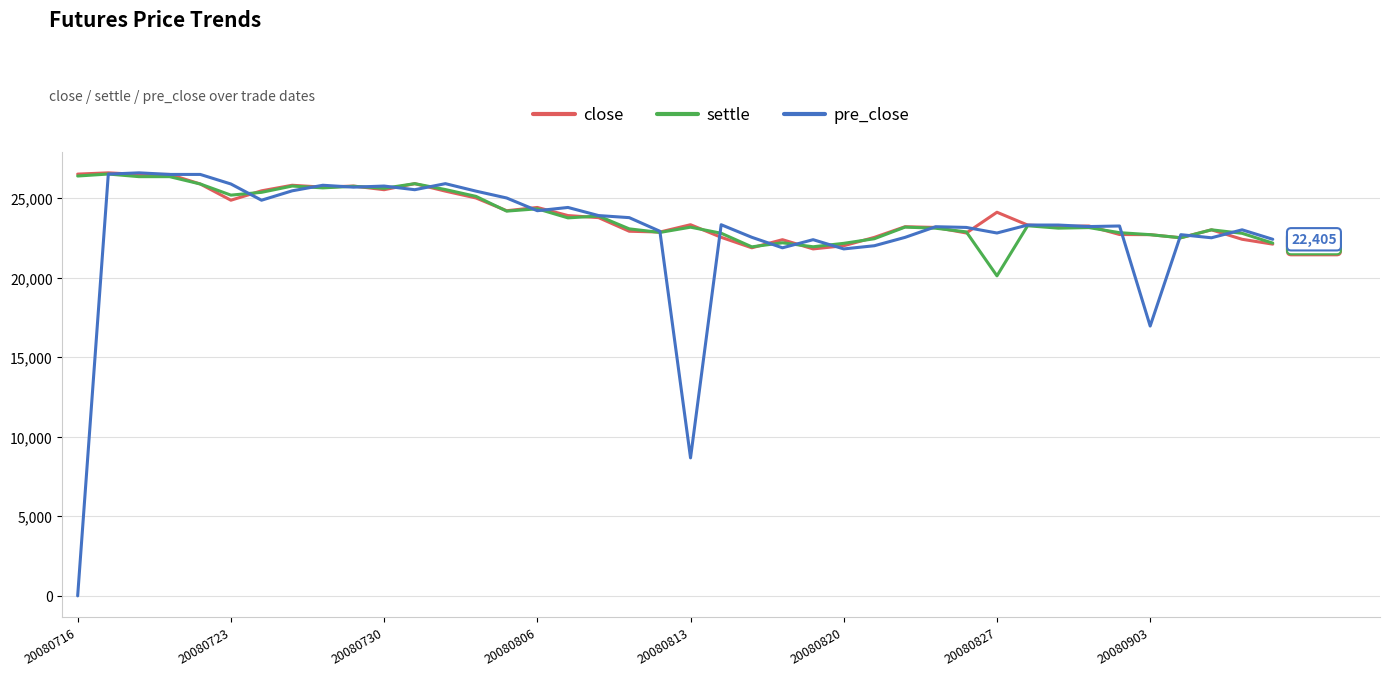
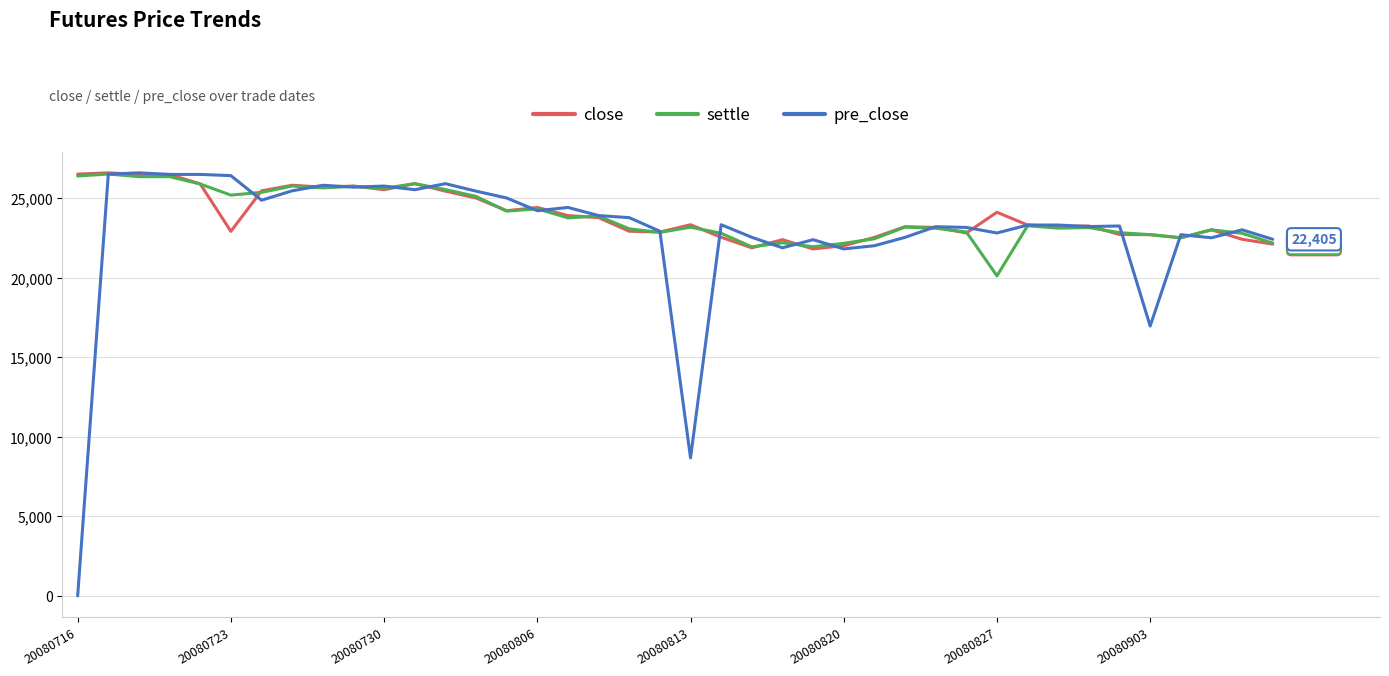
close, 20080723: 24,900 -> 22,900
pre_close, 20080723: 25,900 -> 26,400
